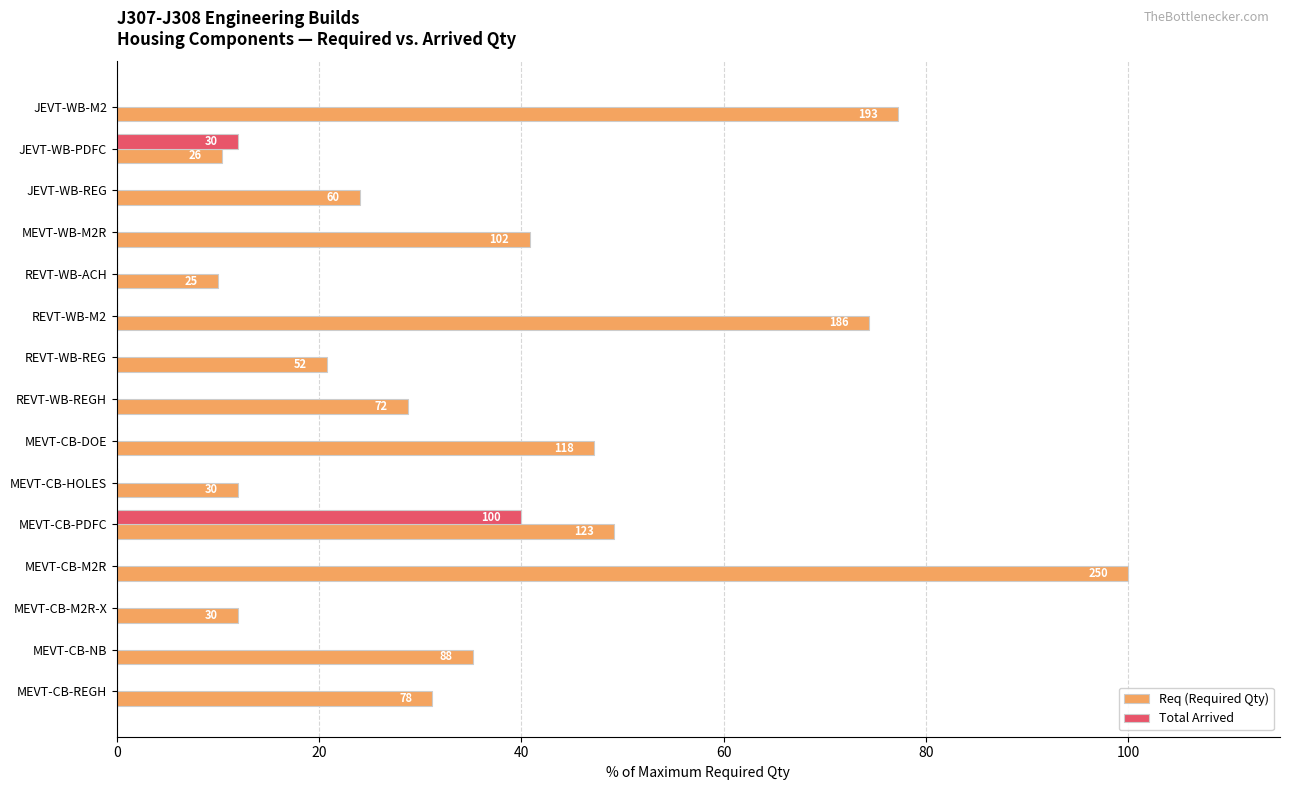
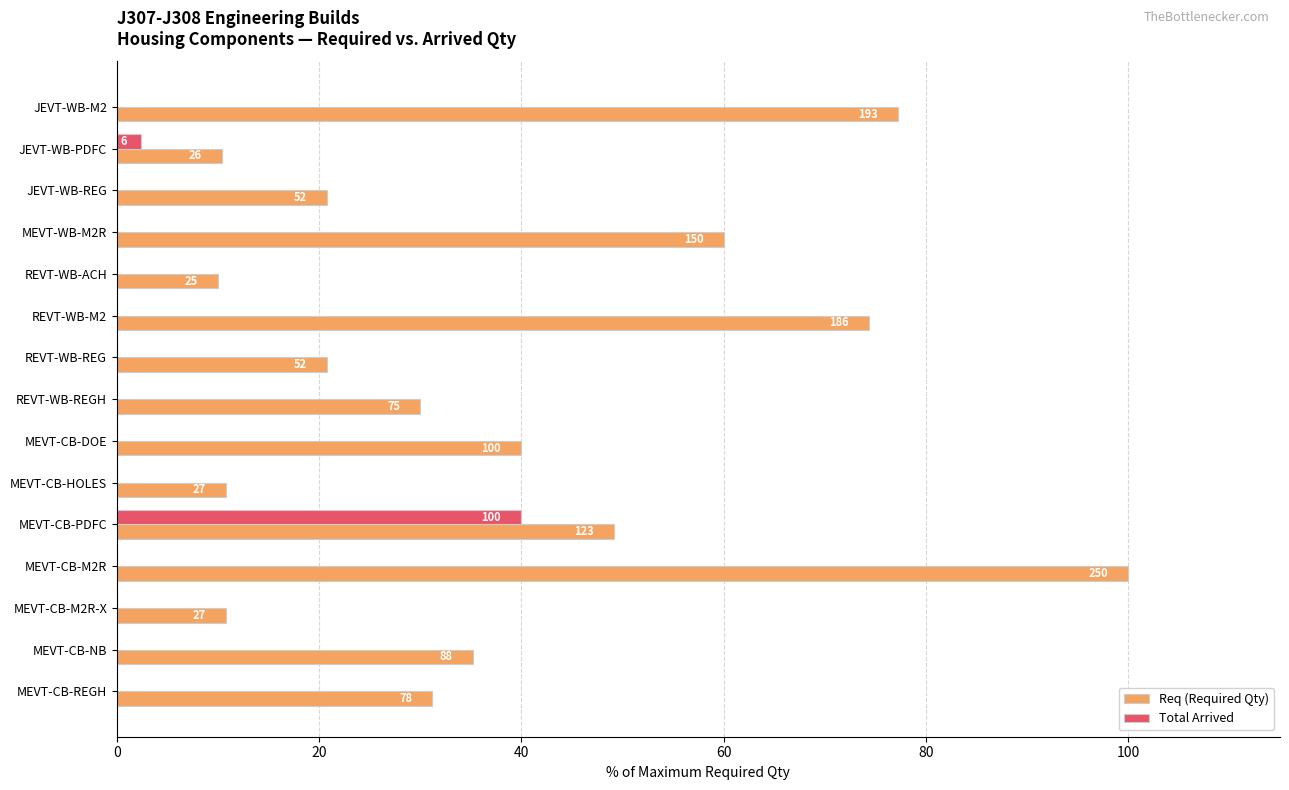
Total Arrived, JEVT-WB-PDFC: 30 -> 6
Req (Required Qty), JEVT-WB-REG: 60 -> 52
Req (Required Qty), MEVT-WB-M2R: 102 -> 150
Req (Required Qty), REVT-WB-REGH: 72 -> 75
Req (Required Qty), MEVT-CB-DOE: 118 -> 100
Req (Required Qty), MEVT-CB-HOLES: 30 -> 27
Req (Required Qty), MEVT-CB-M2R-X: 30 -> 27
